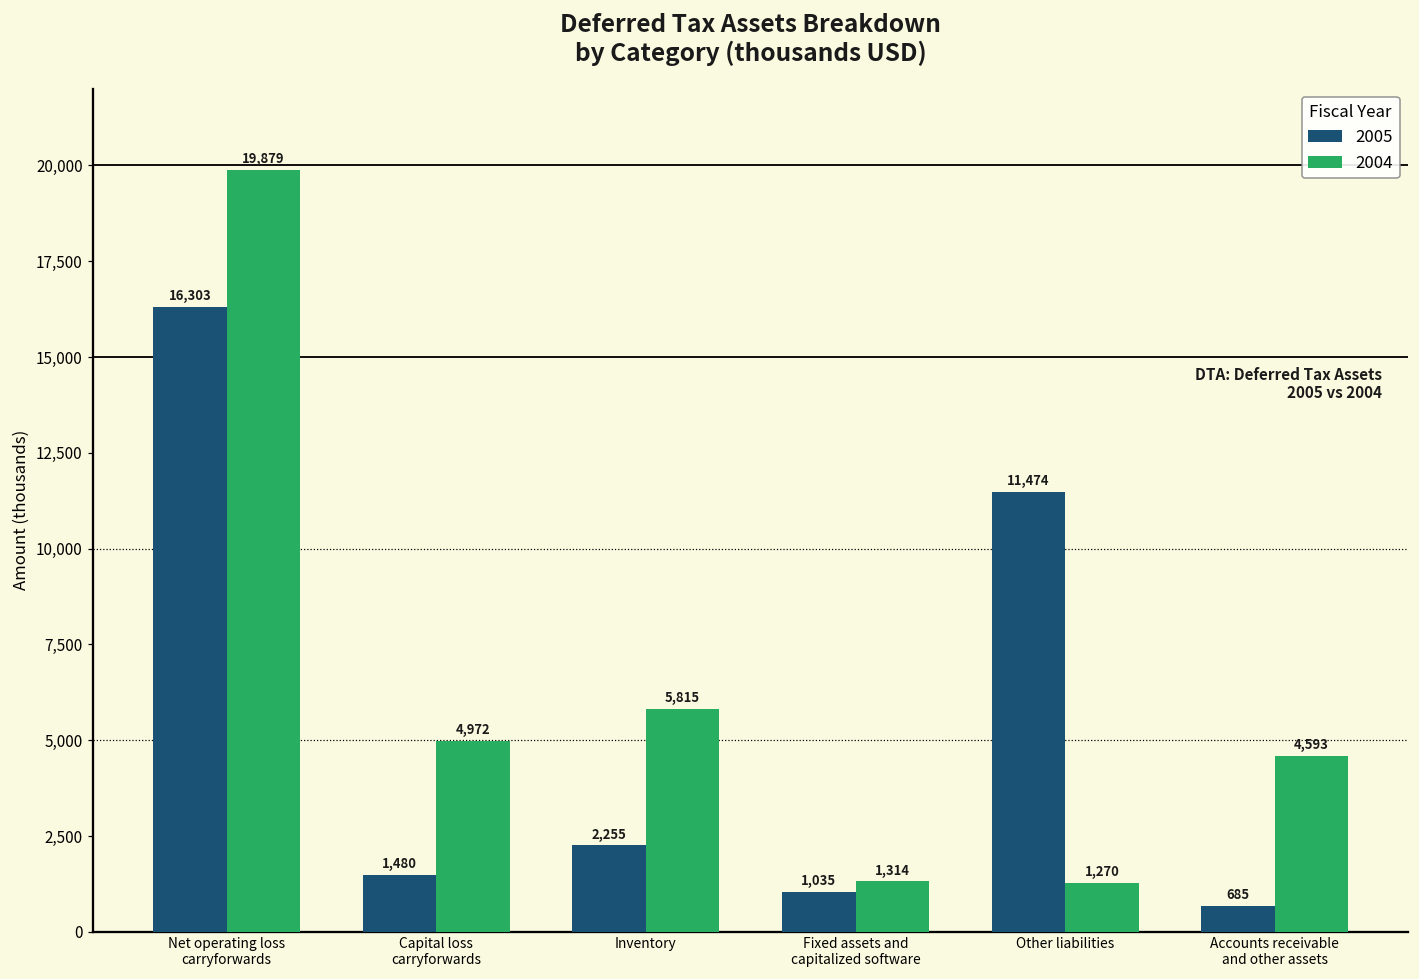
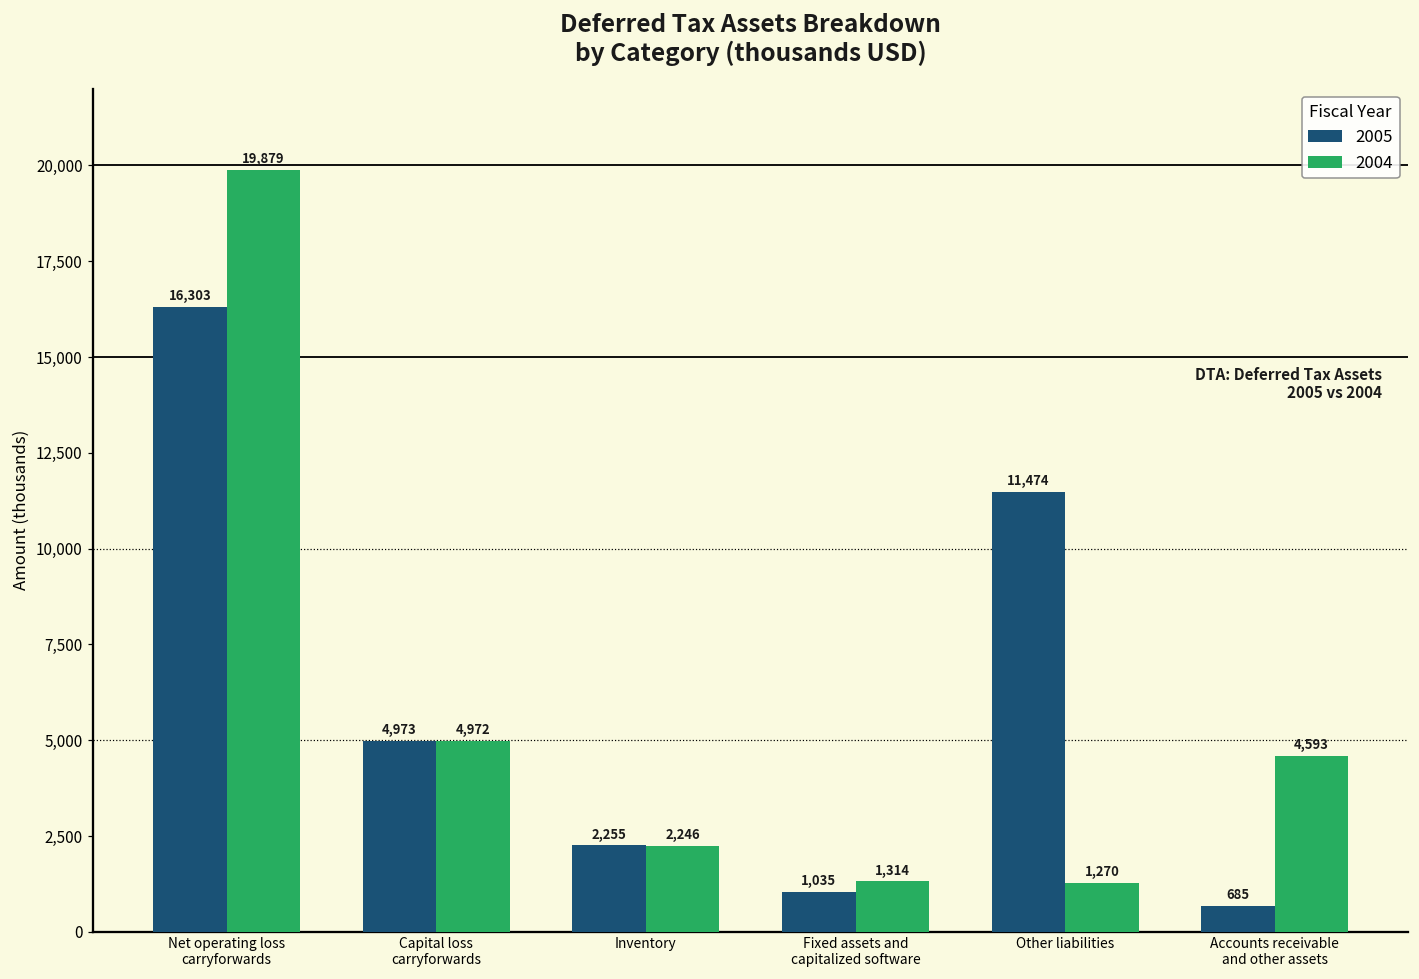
2005, Capital loss carryforwards: 1,480 -> 4,973
2004, Inventory: 5,815 -> 2,246
